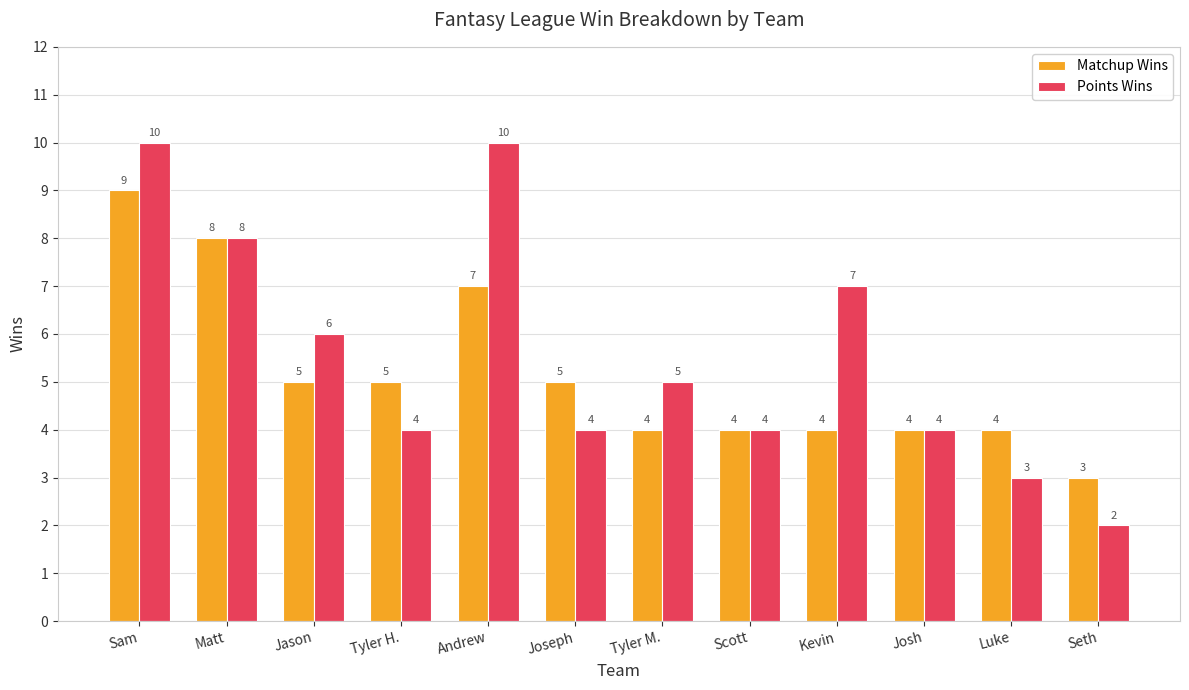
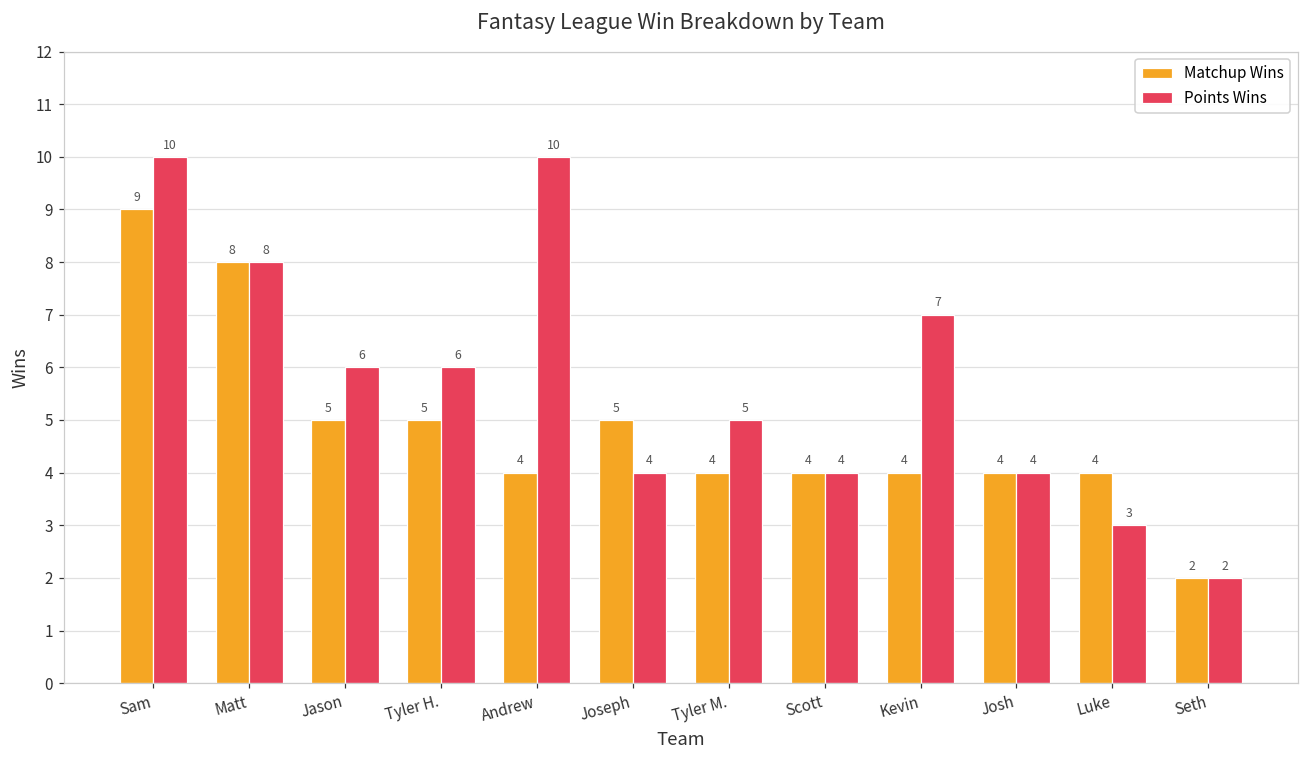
Points Wins, Tyler H.: 4 -> 6
Matchup Wins, Andrew: 7 -> 4
Matchup Wins, Seth: 3 -> 2
